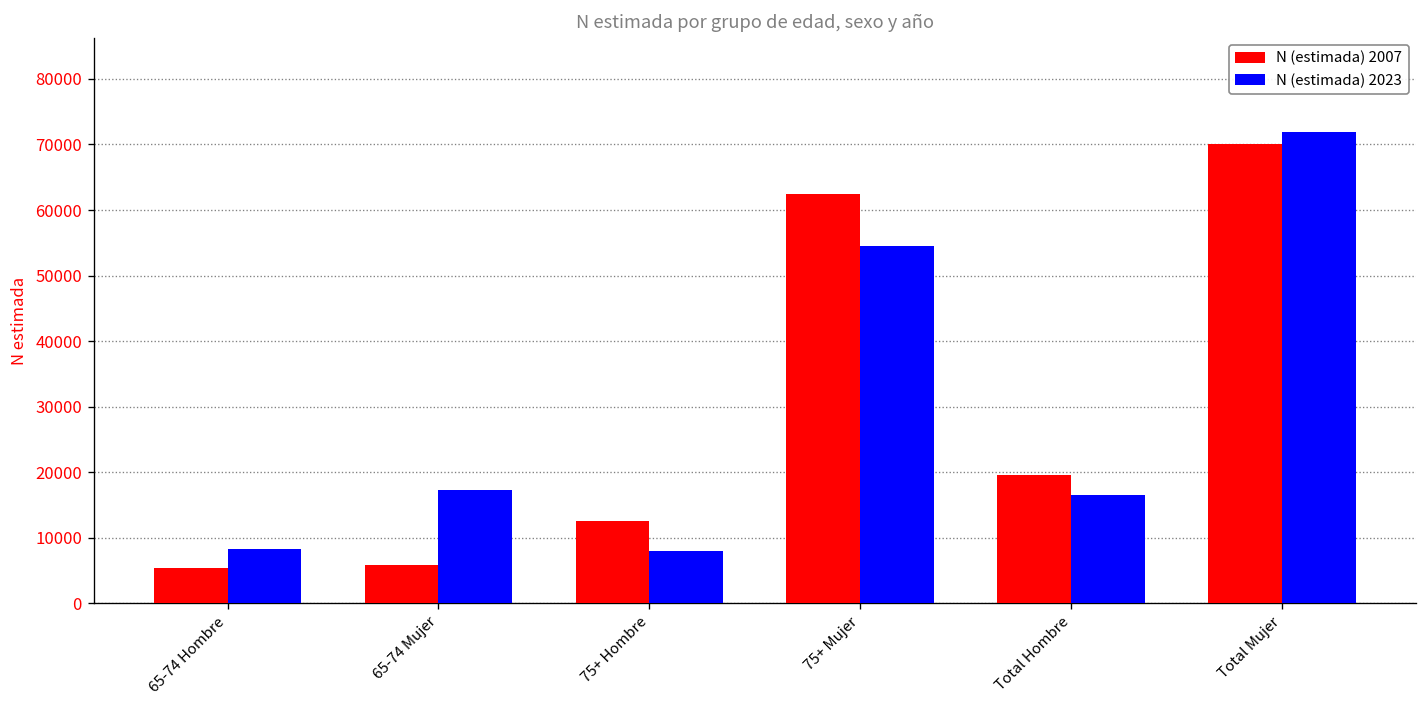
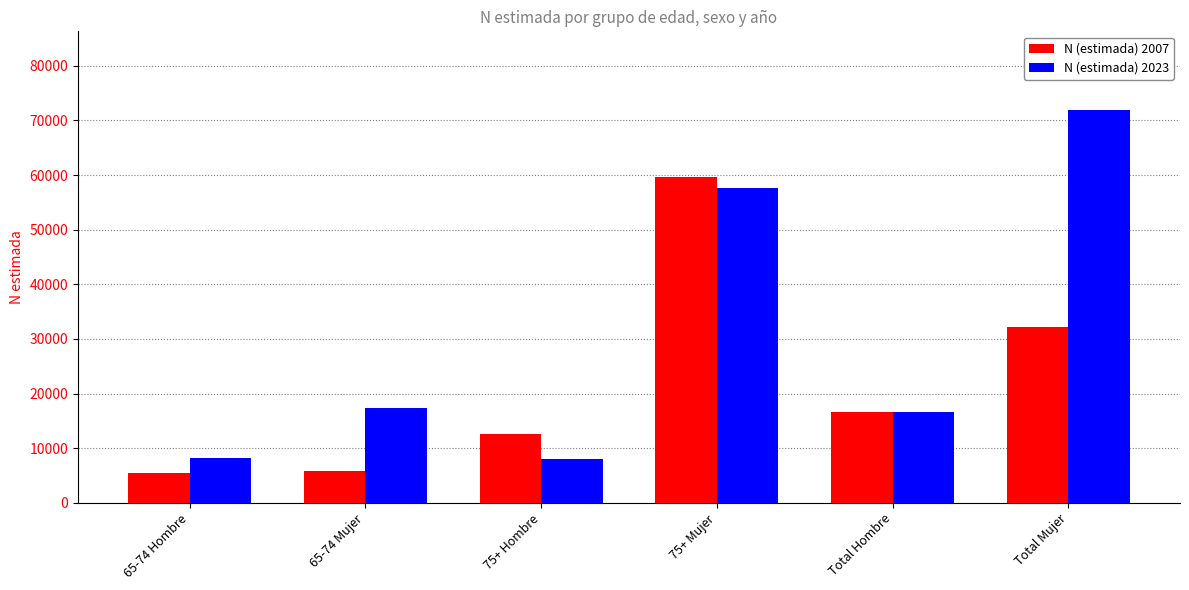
N (estimada) 2007, 75+ Mujer: 63000 -> 60000
N (estimada) 2023, 75+ Mujer: 55000 -> 58000
N (estimada) 2007, Total Hombre: 20000 -> 17000
N (estimada) 2007, Total Mujer: 70000 -> 32000
